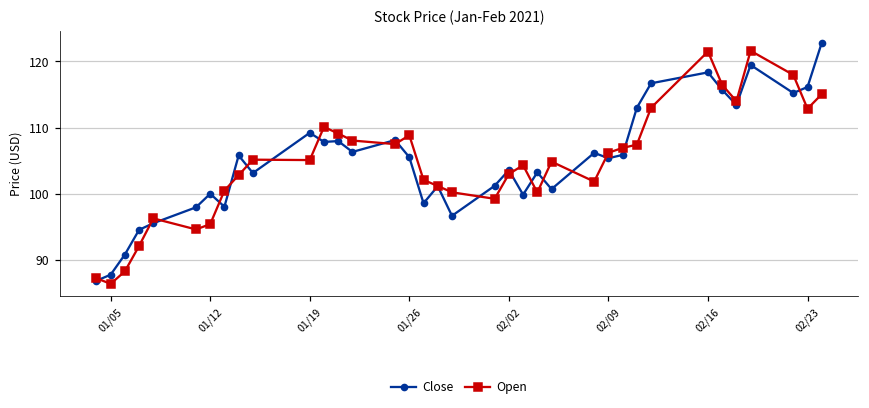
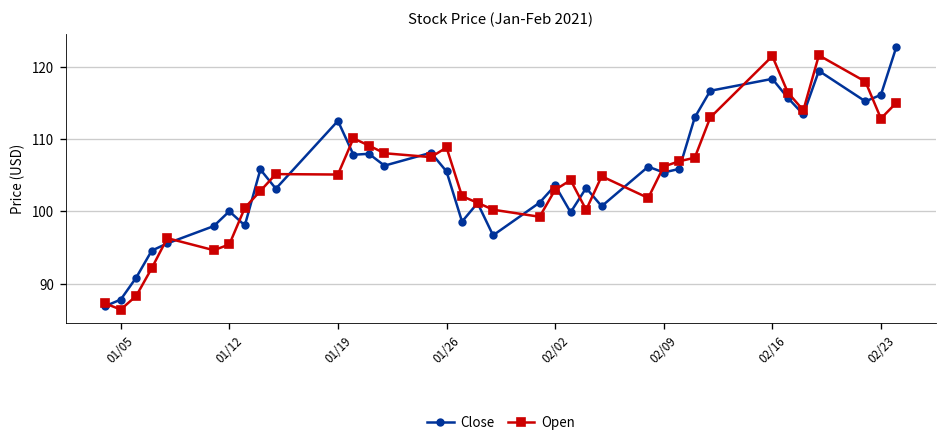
Close, 01/19: 109 -> 113
